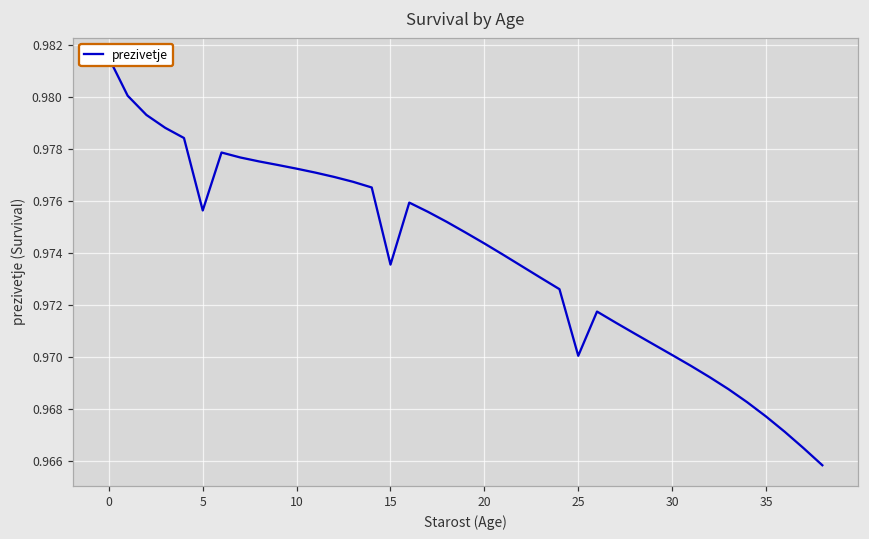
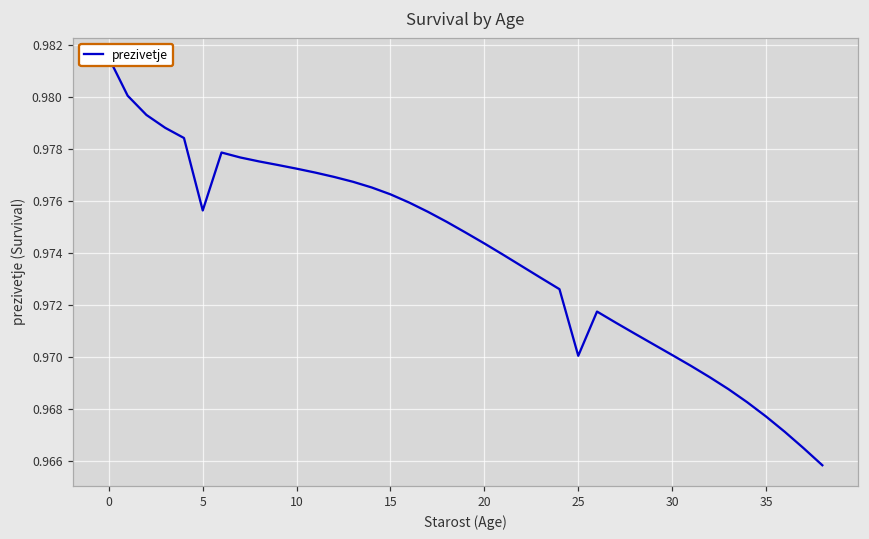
15: 0.9735 -> 0.9762
